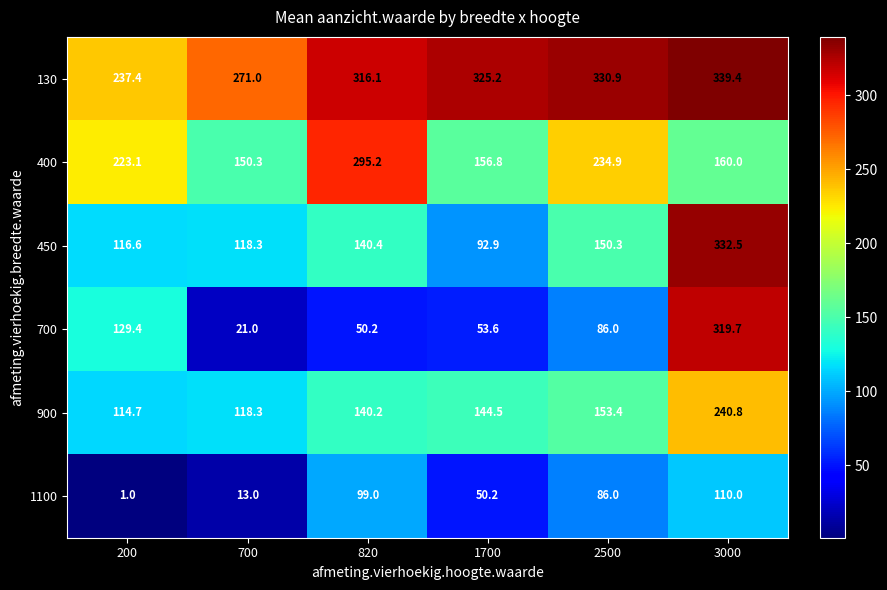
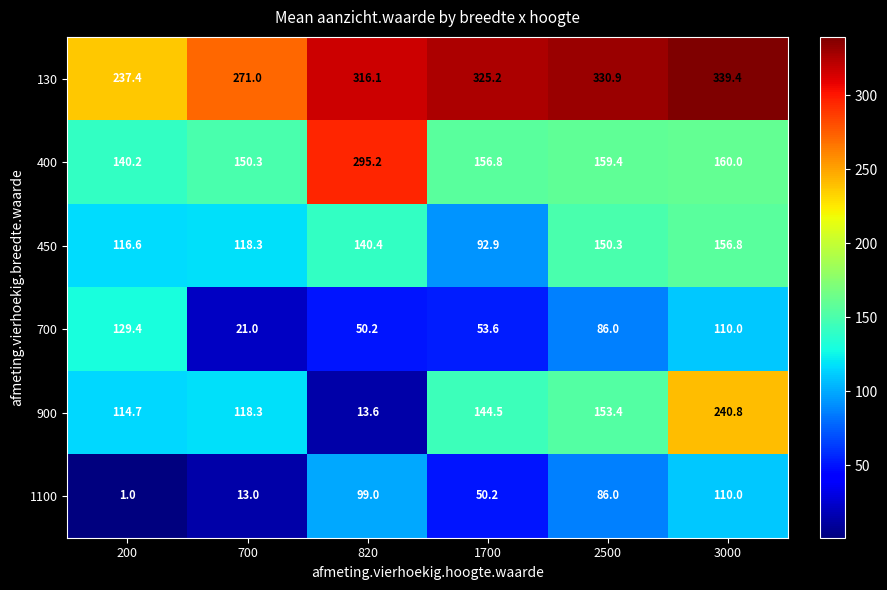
400, 200: 223.1 -> 140.2
400, 2500: 234.9 -> 159.4
450, 3000: 332.5 -> 156.8
700, 3000: 319.7 -> 110.0
900, 820: 140.2 -> 13.6
